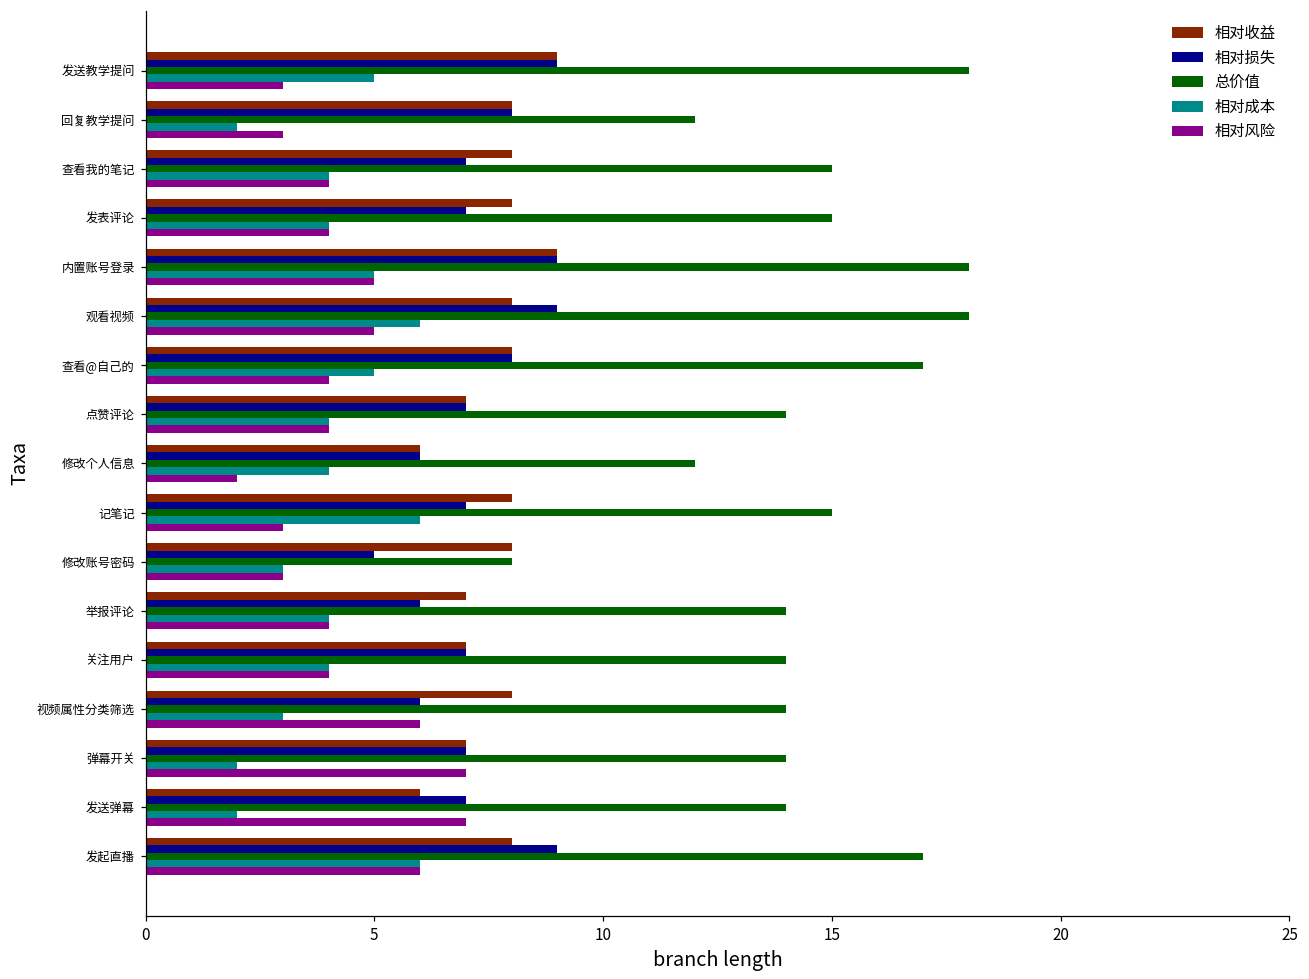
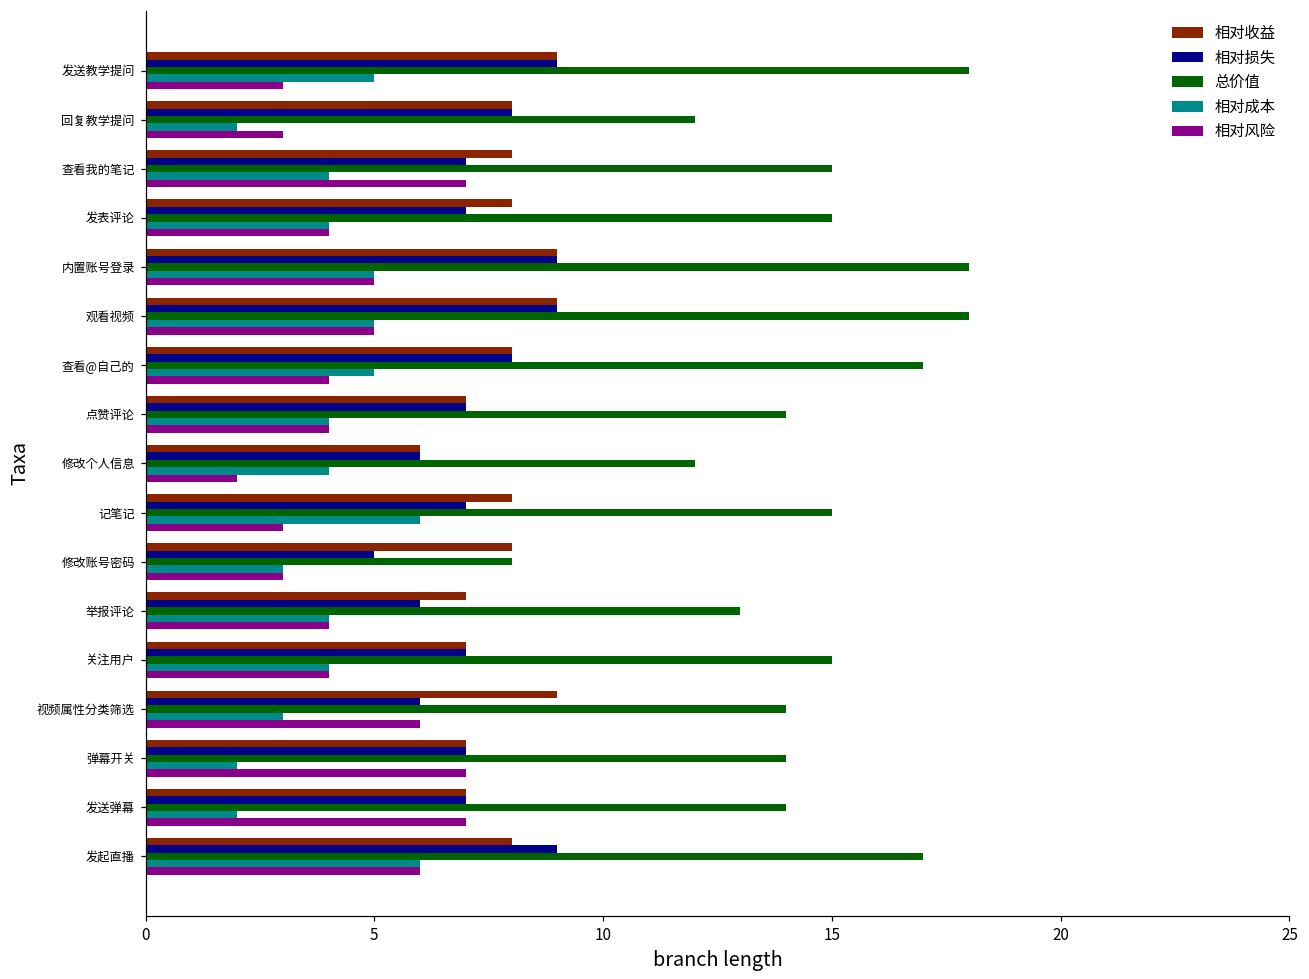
相对风险, 查看我的笔记: 4 -> 7
相对收益, 观看视频: 8 -> 9
相对成本, 观看视频: 6 -> 5
总价值, 举报评论: 14 -> 13
总价值, 关注用户: 14 -> 15
相对收益, 视频属性分类筛选: 8 -> 9
相对收益, 发送弹幕: 6 -> 7
